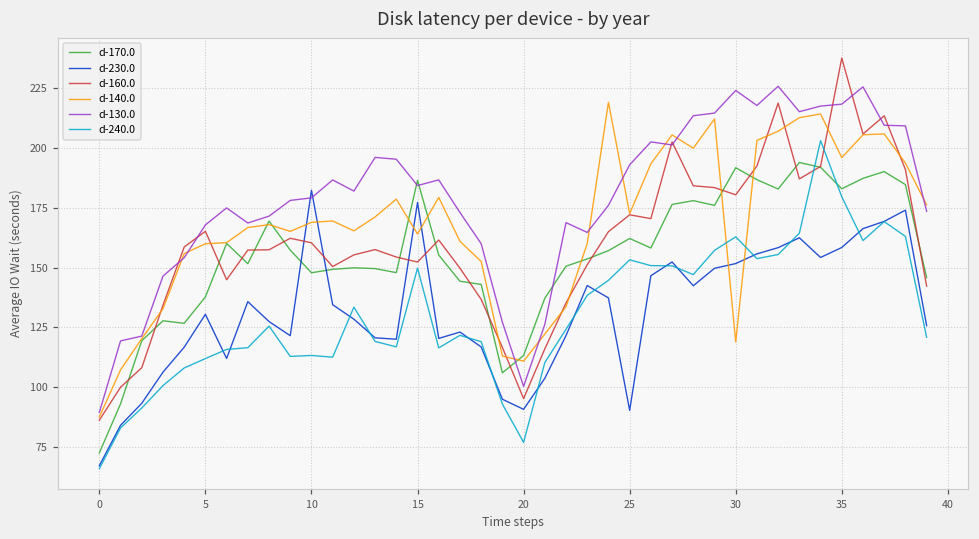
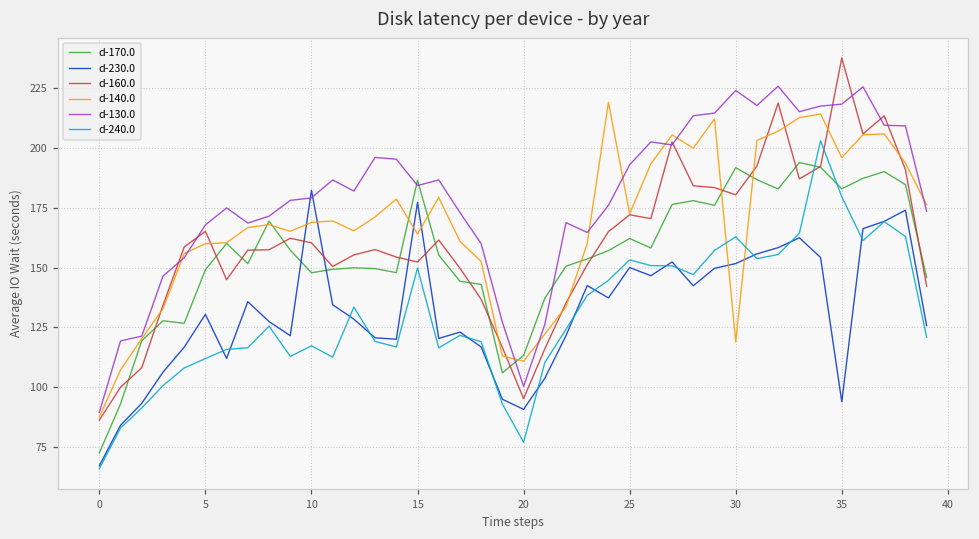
d-170.0, 5: 138 -> 149
d-240.0, 10: 113 -> 117
d-230.0, 25: 90 -> 150
d-230.0, 35: 158 -> 94
